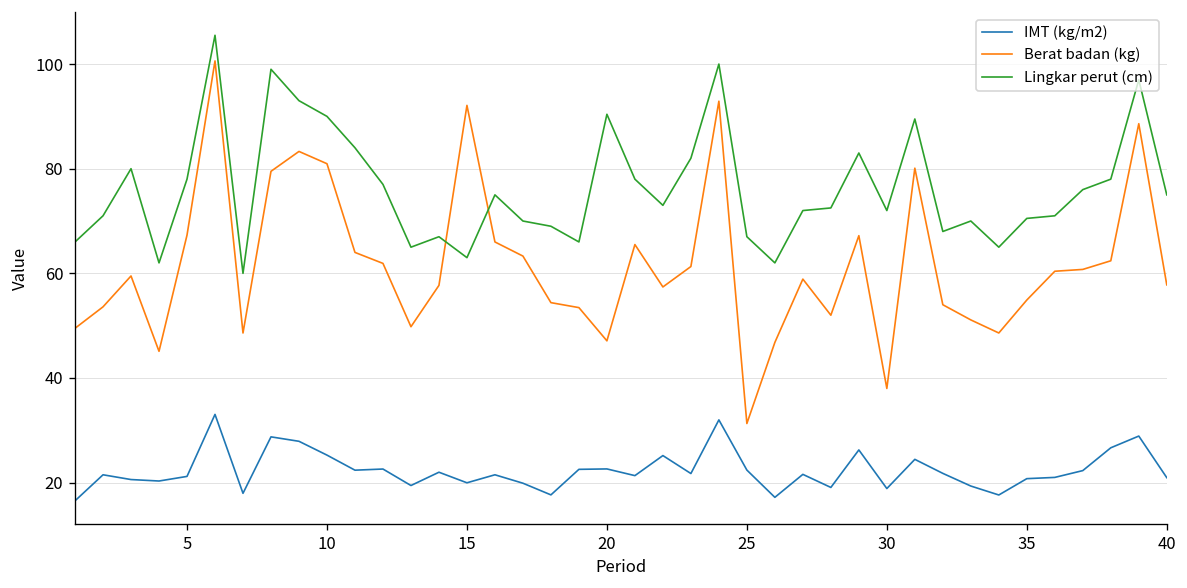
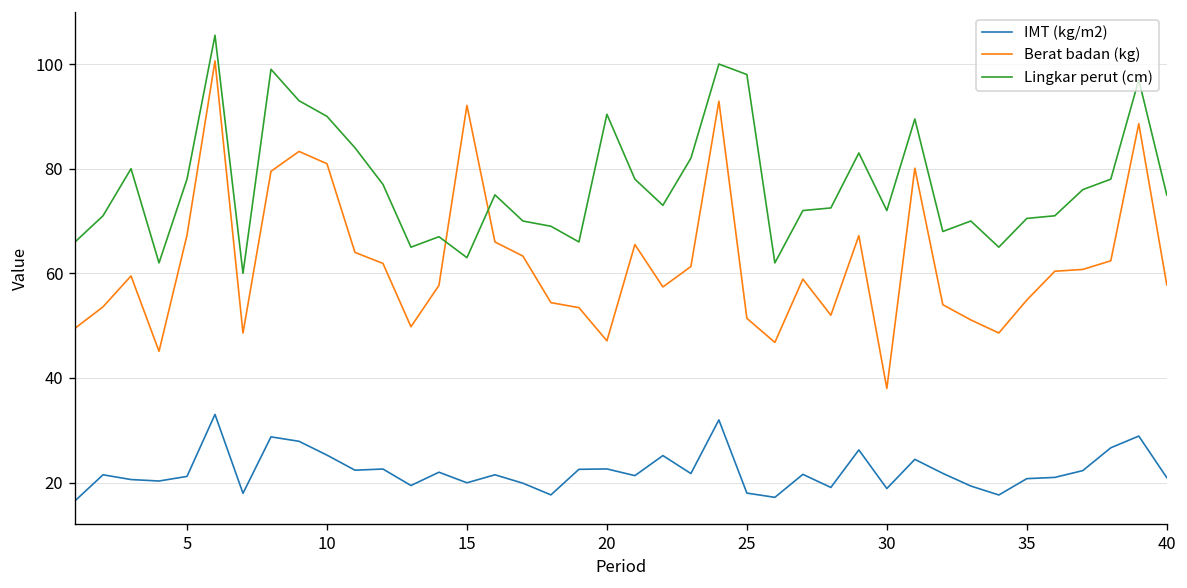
IMT (kg/m2), 25: 22 -> 18
Berat badan (kg), 25: 31 -> 51
Lingkar perut (cm), 25: 67 -> 98
